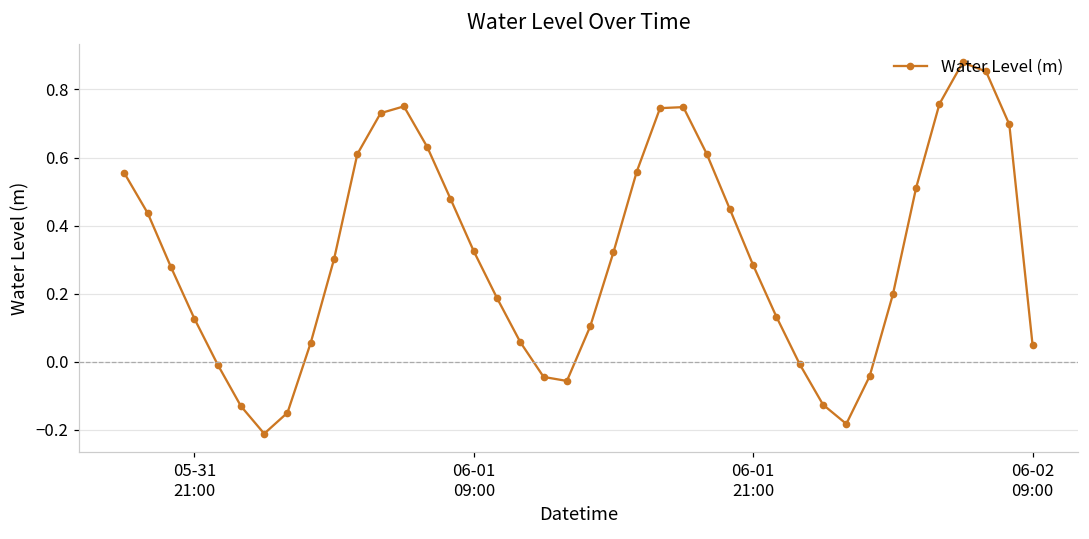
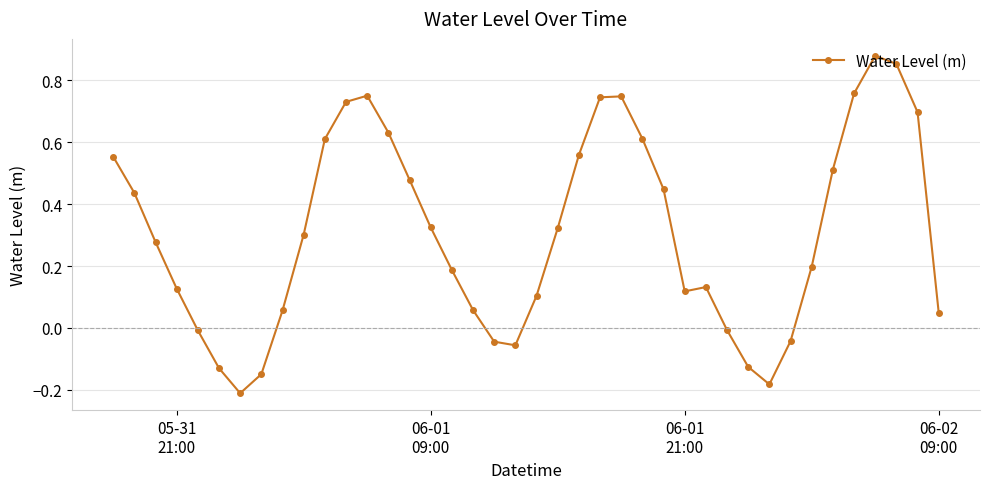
06-01 21:00: 0.28 -> 0.12
